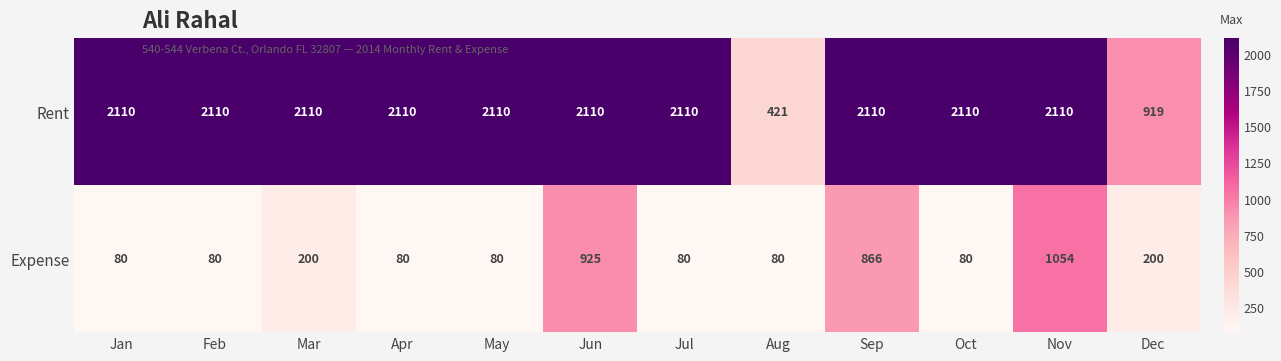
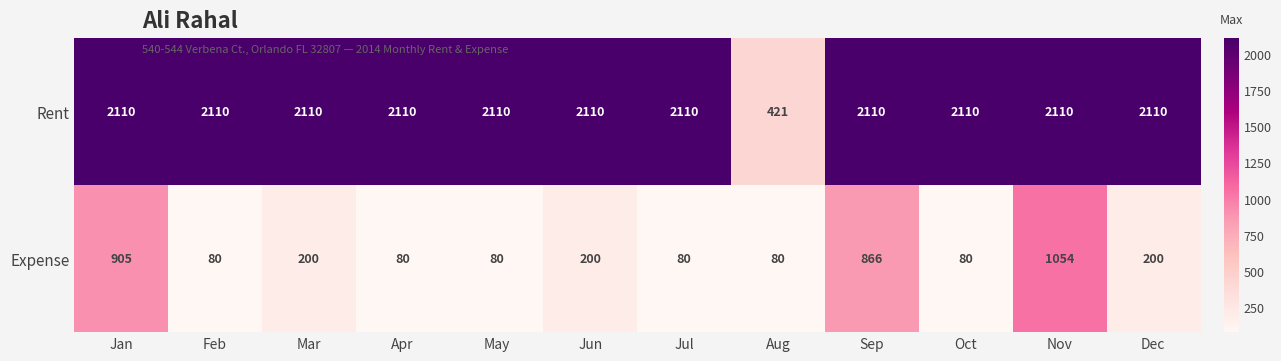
Rent, Dec: 919 -> 2110
Expense, Jan: 80 -> 905
Expense, Jun: 925 -> 200
